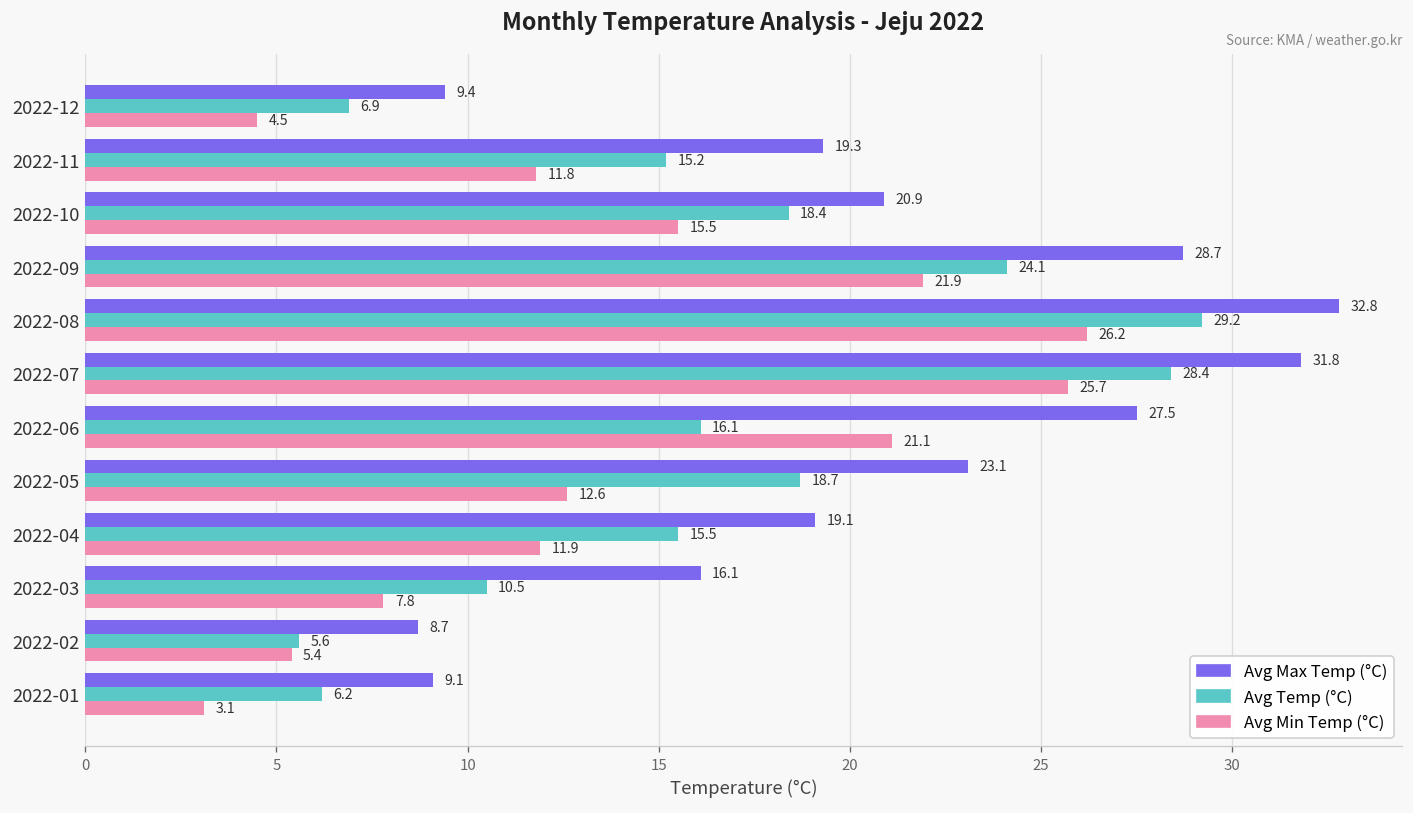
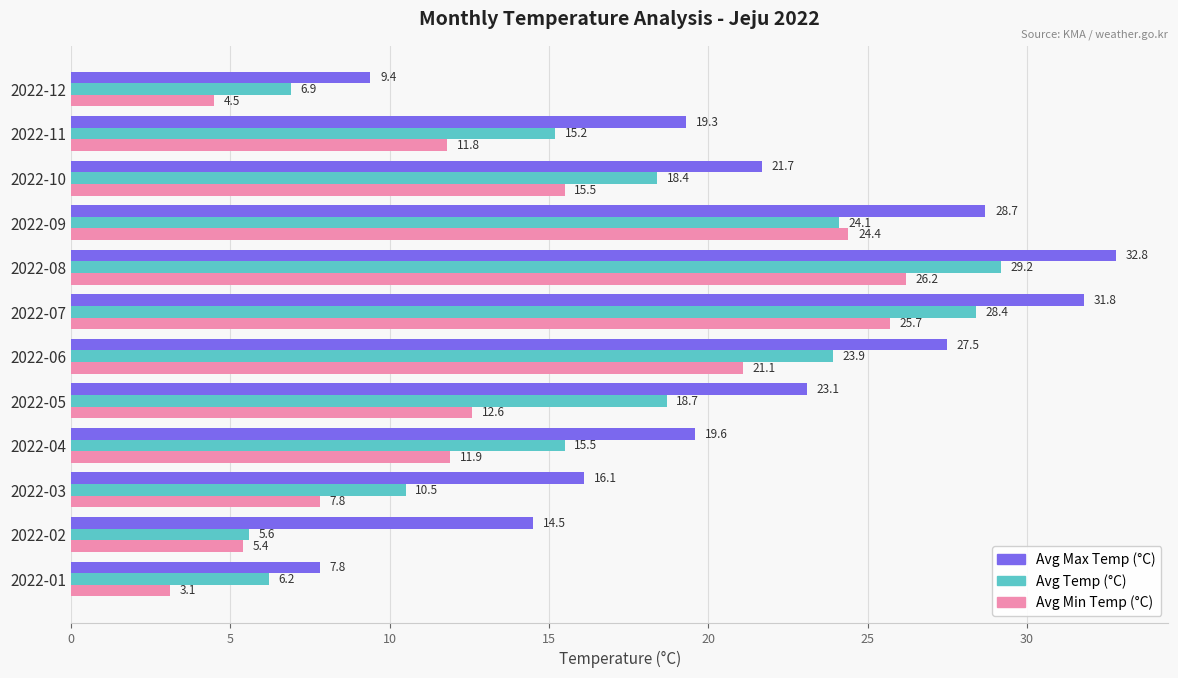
Avg Max Temp (°C), 2022-10: 20.9 -> 21.7
Avg Min Temp (°C), 2022-09: 21.9 -> 24.4
Avg Temp (°C), 2022-06: 16.1 -> 23.9
Avg Max Temp (°C), 2022-04: 19.1 -> 19.6
Avg Max Temp (°C), 2022-02: 8.7 -> 14.5
Avg Max Temp (°C), 2022-01: 9.1 -> 7.8
